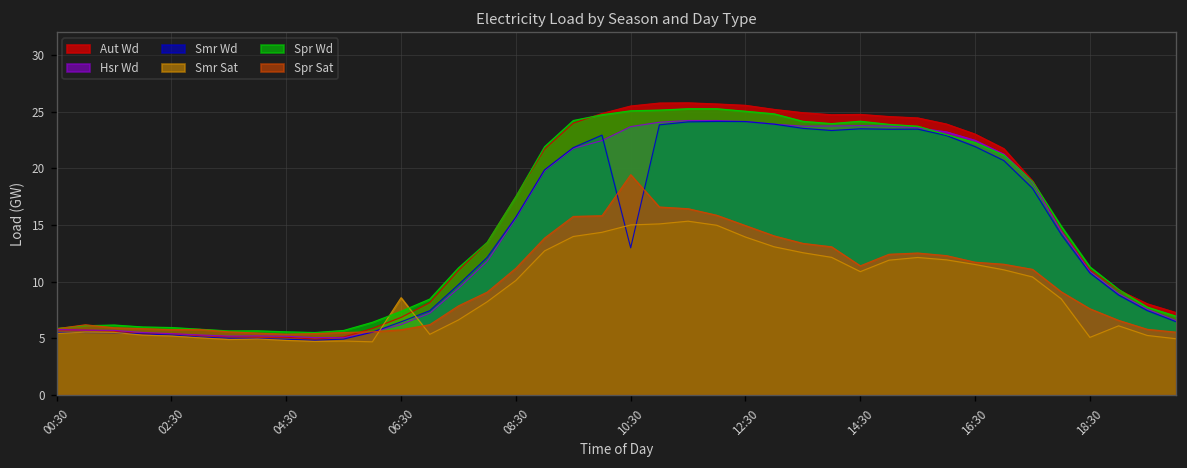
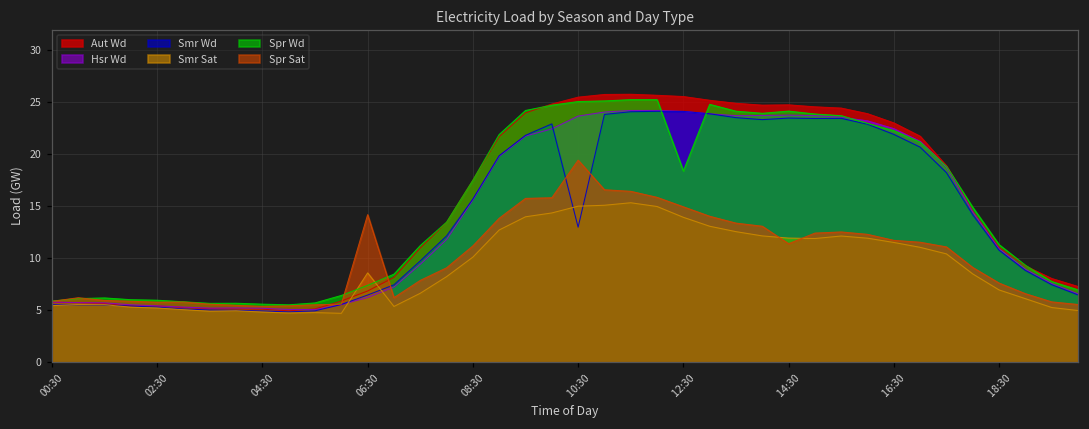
Spr Sat, 06:30: 6 -> 14
Spr Wd, 12:30: 25 -> 18
Smr Sat, 14:30: 11 -> 12
Smr Sat, 18:30: 5 -> 7
